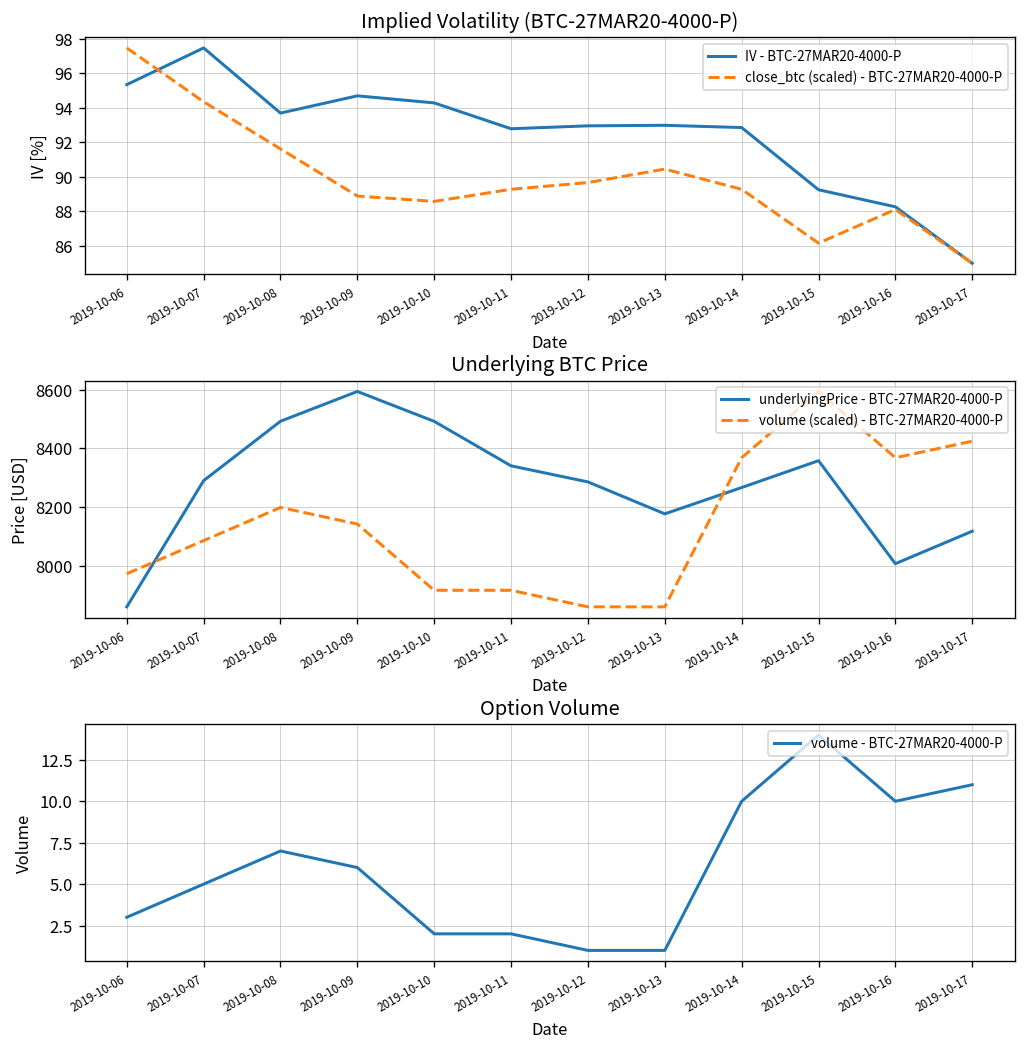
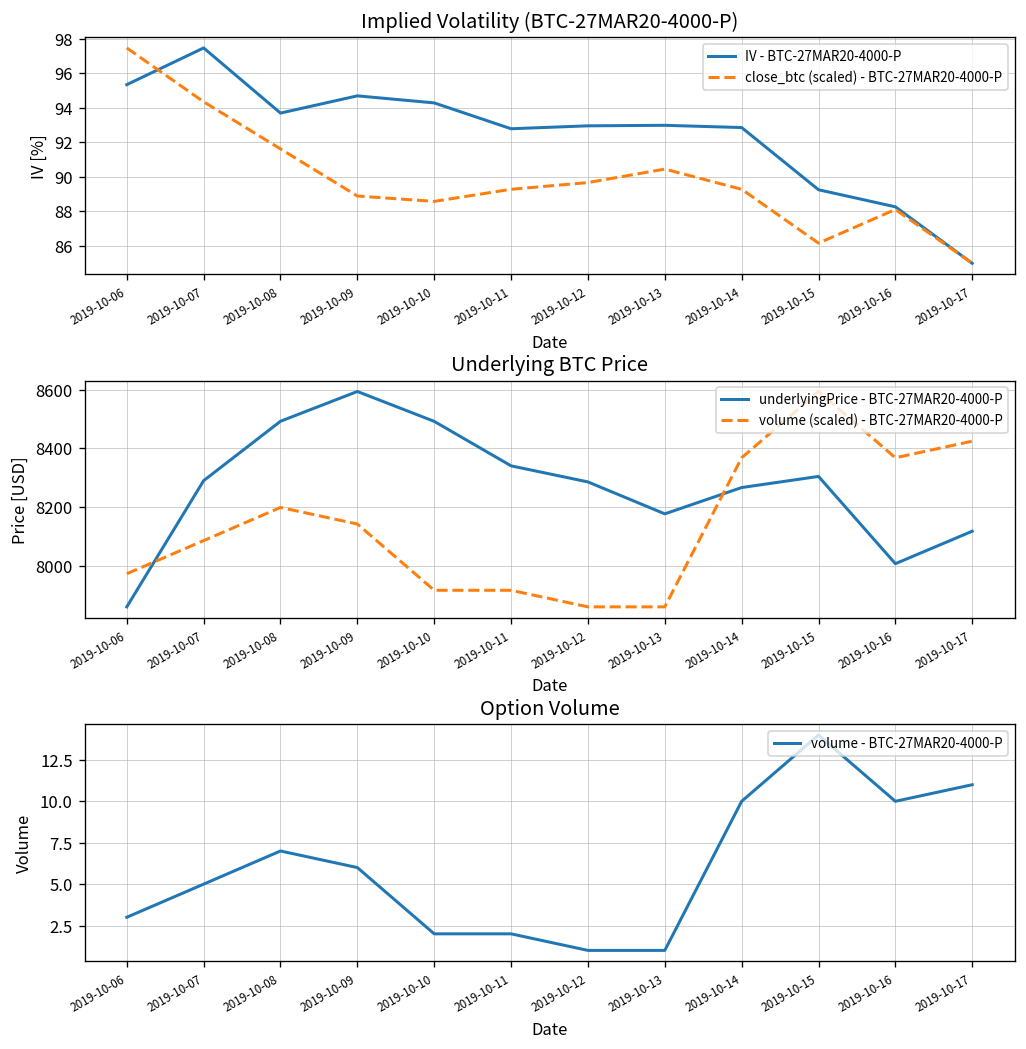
Underlying BTC Price, underlyingPrice - BTC-27MAR20-4000-P, 2019-10-15: 8360 -> 8300
